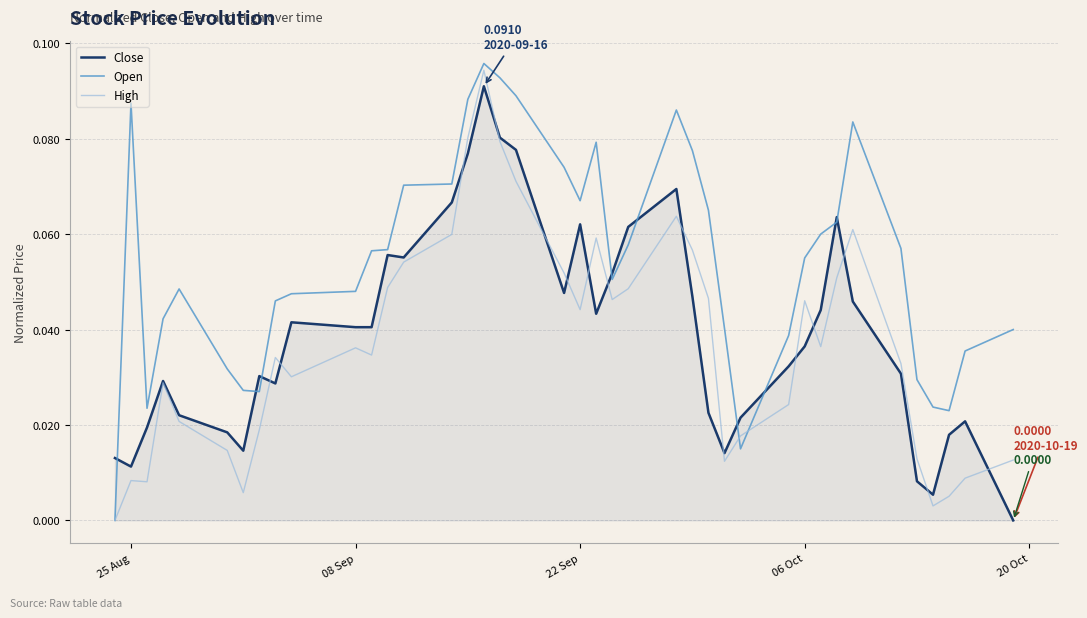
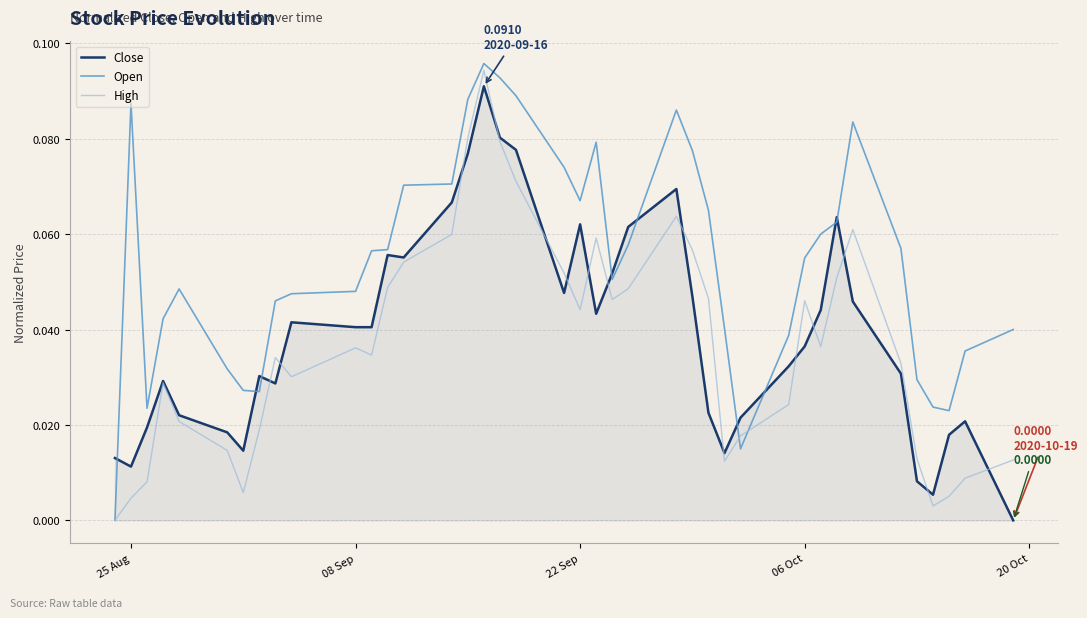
High, 25 Aug: 0.008 -> 0.005
